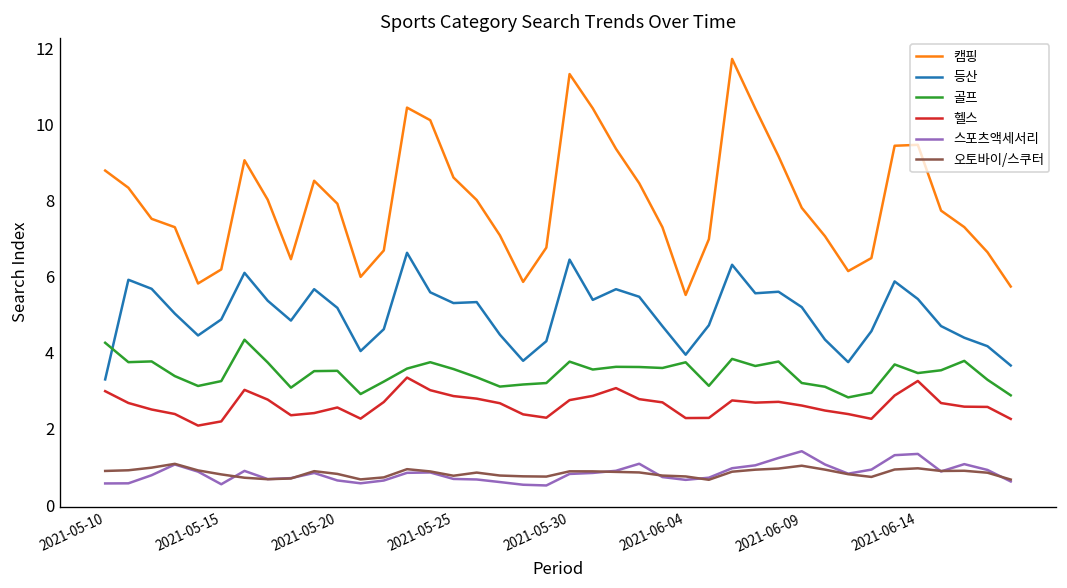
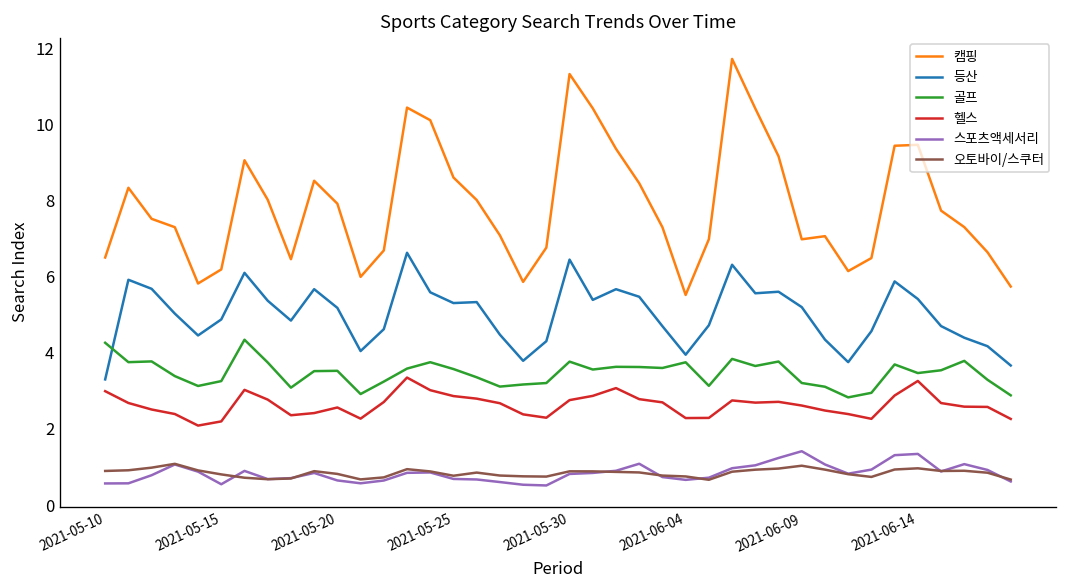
캠핑, 2021-05-10: 8.8 -> 6.5
캠핑, 2021-06-09: 7.8 -> 7.0
